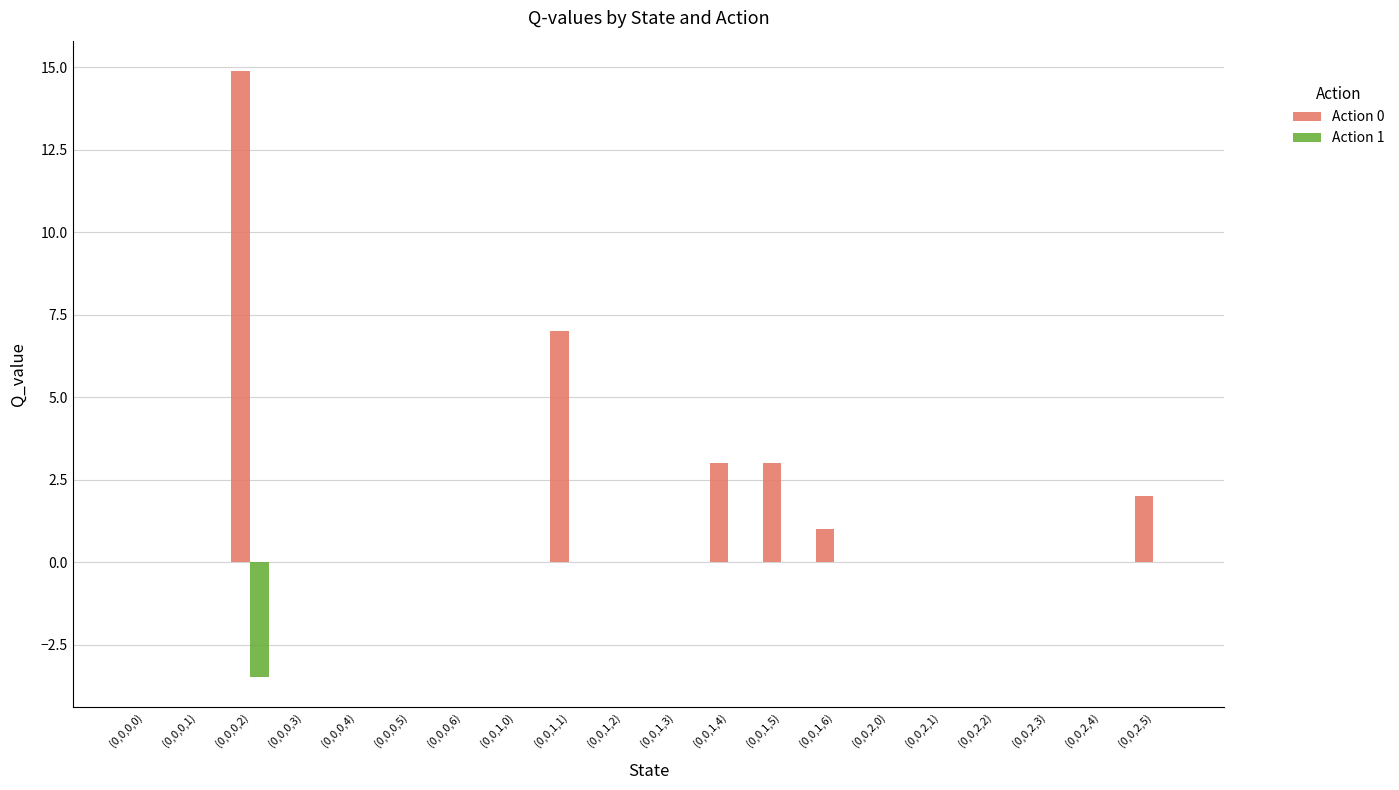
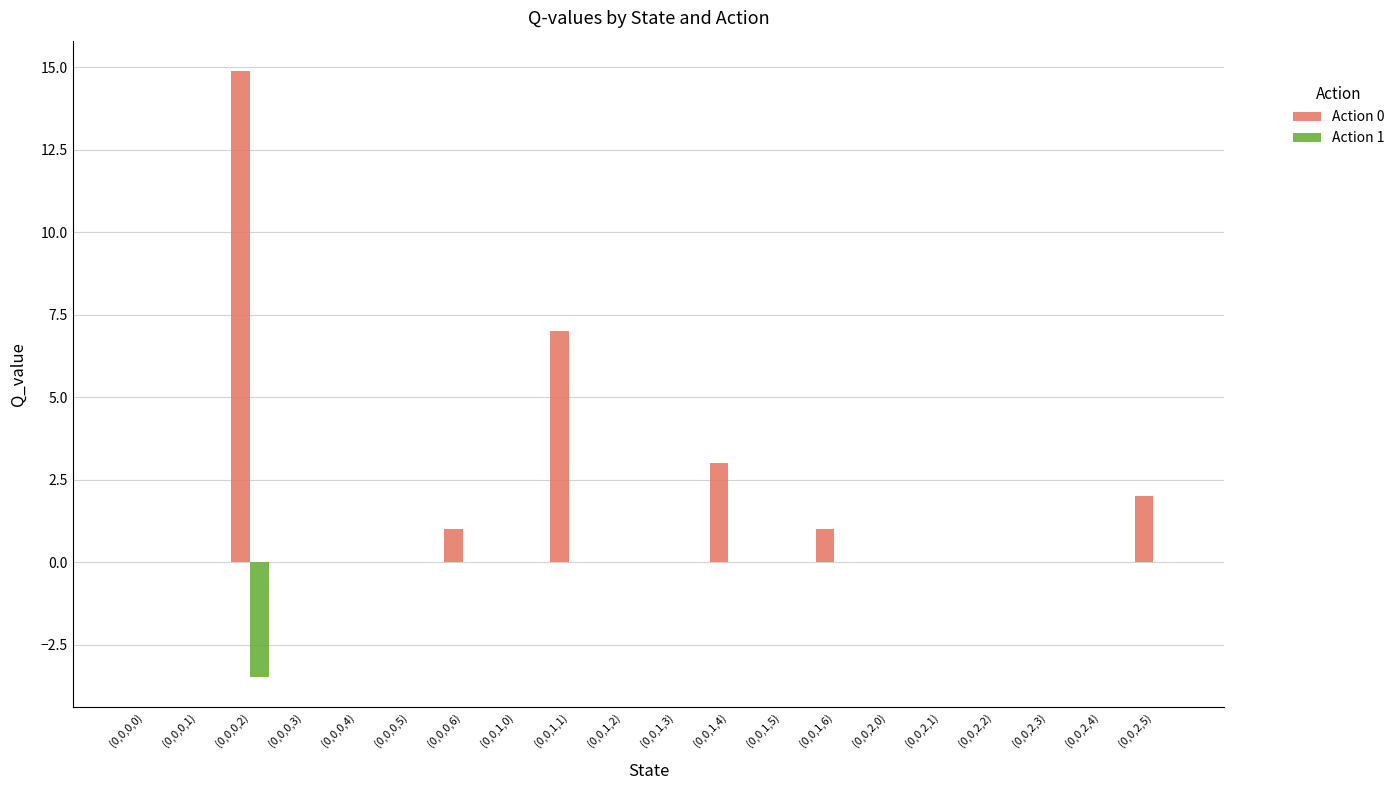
Action 0, (0,0,0,6): 0 -> 1
Action 0, (0,0,1,5): 3 -> 0
